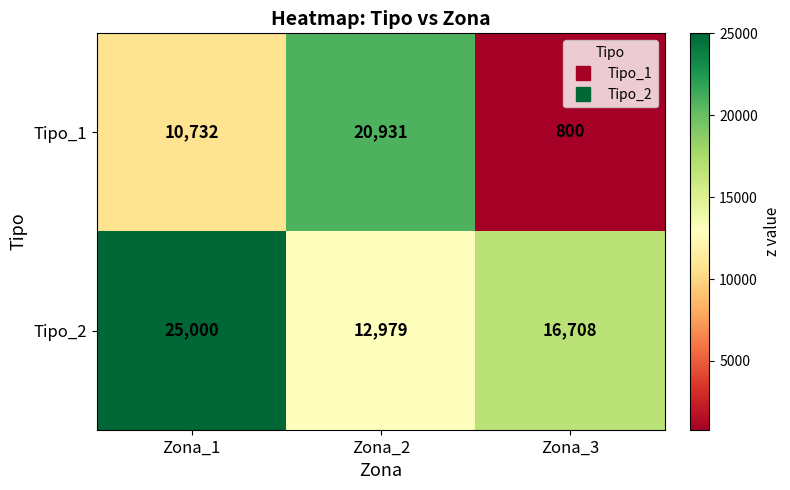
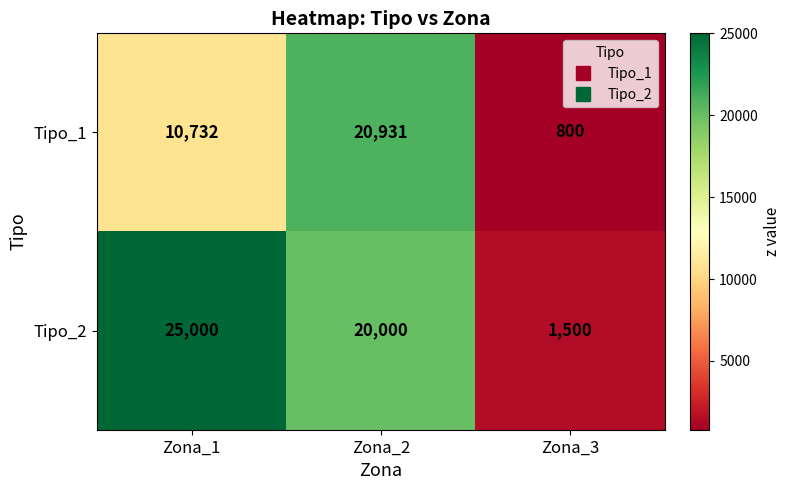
Tipo_2, Zona_2: 12,979 -> 20,000
Tipo_2, Zona_3: 16,708 -> 1,500
